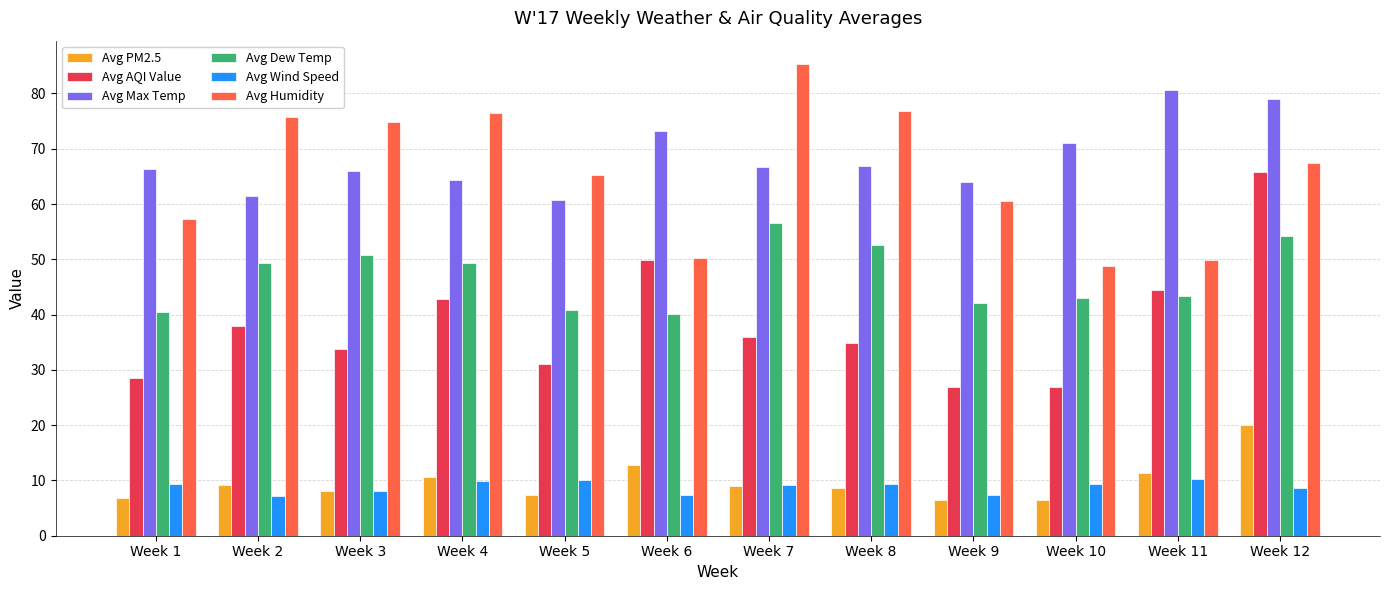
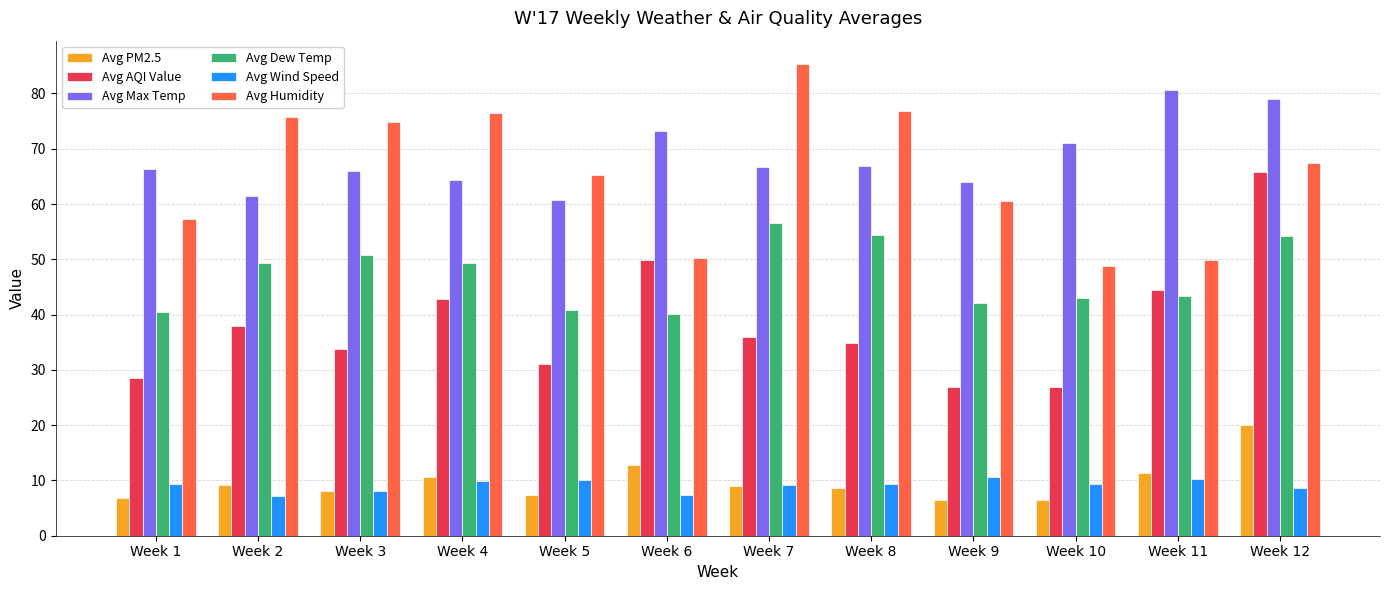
Avg Dew Temp, Week 8: 53 -> 54
Avg Wind Speed, Week 9: 7 -> 11
